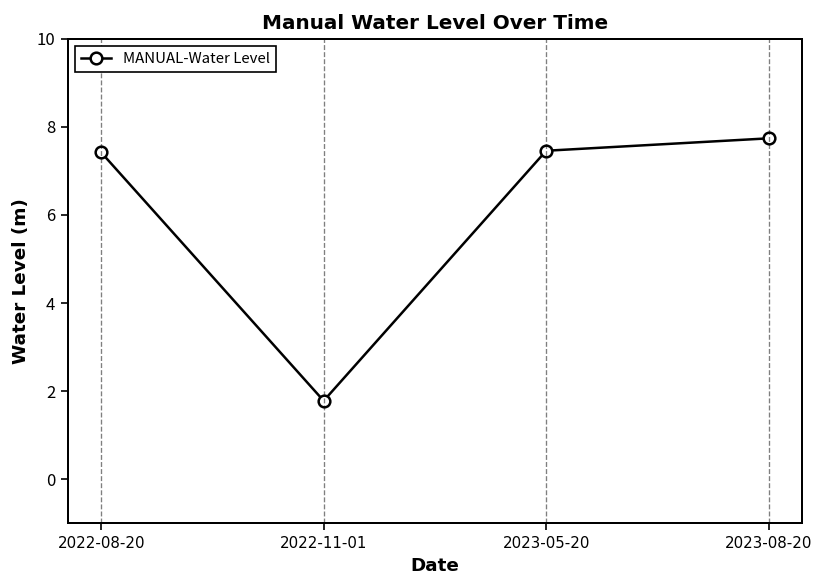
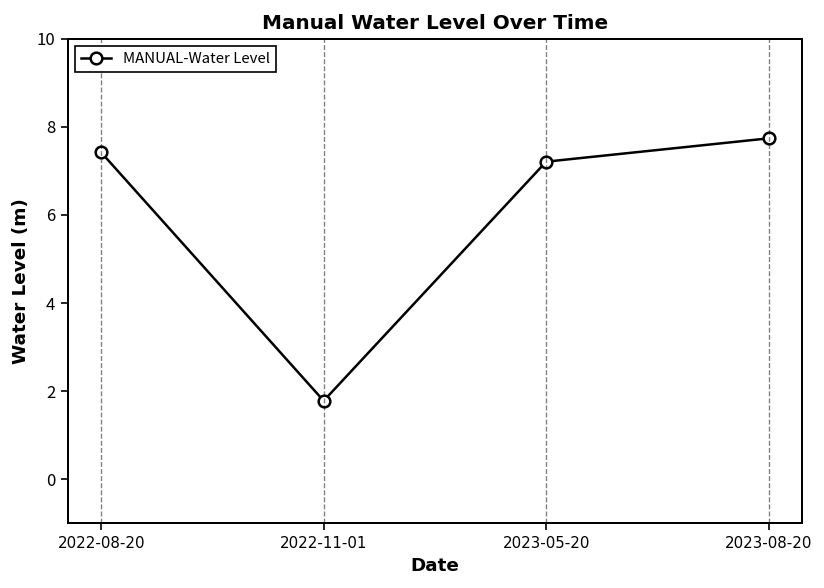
2023-05-20: 7.5 -> 7.2
